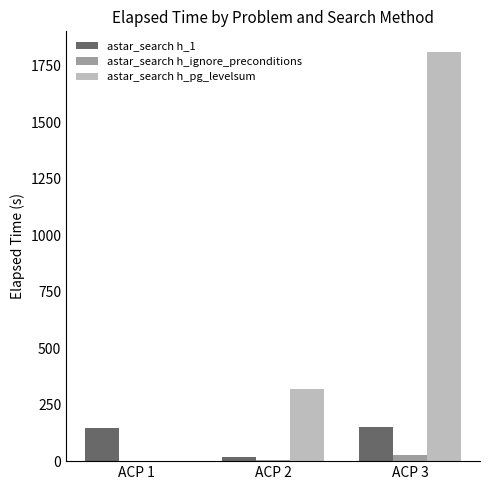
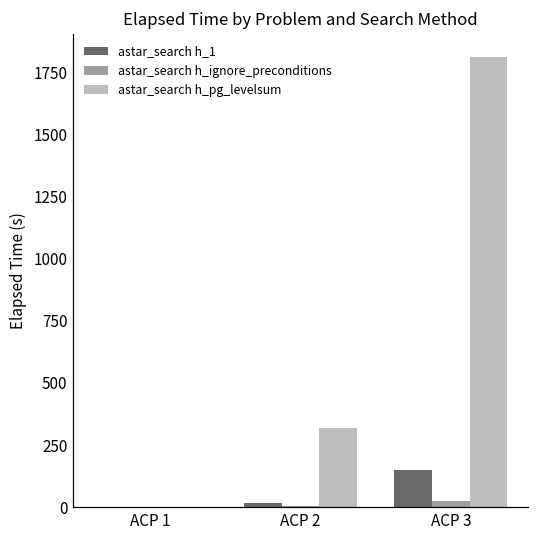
astar_search h_1, ACP 1: 150 -> 0
